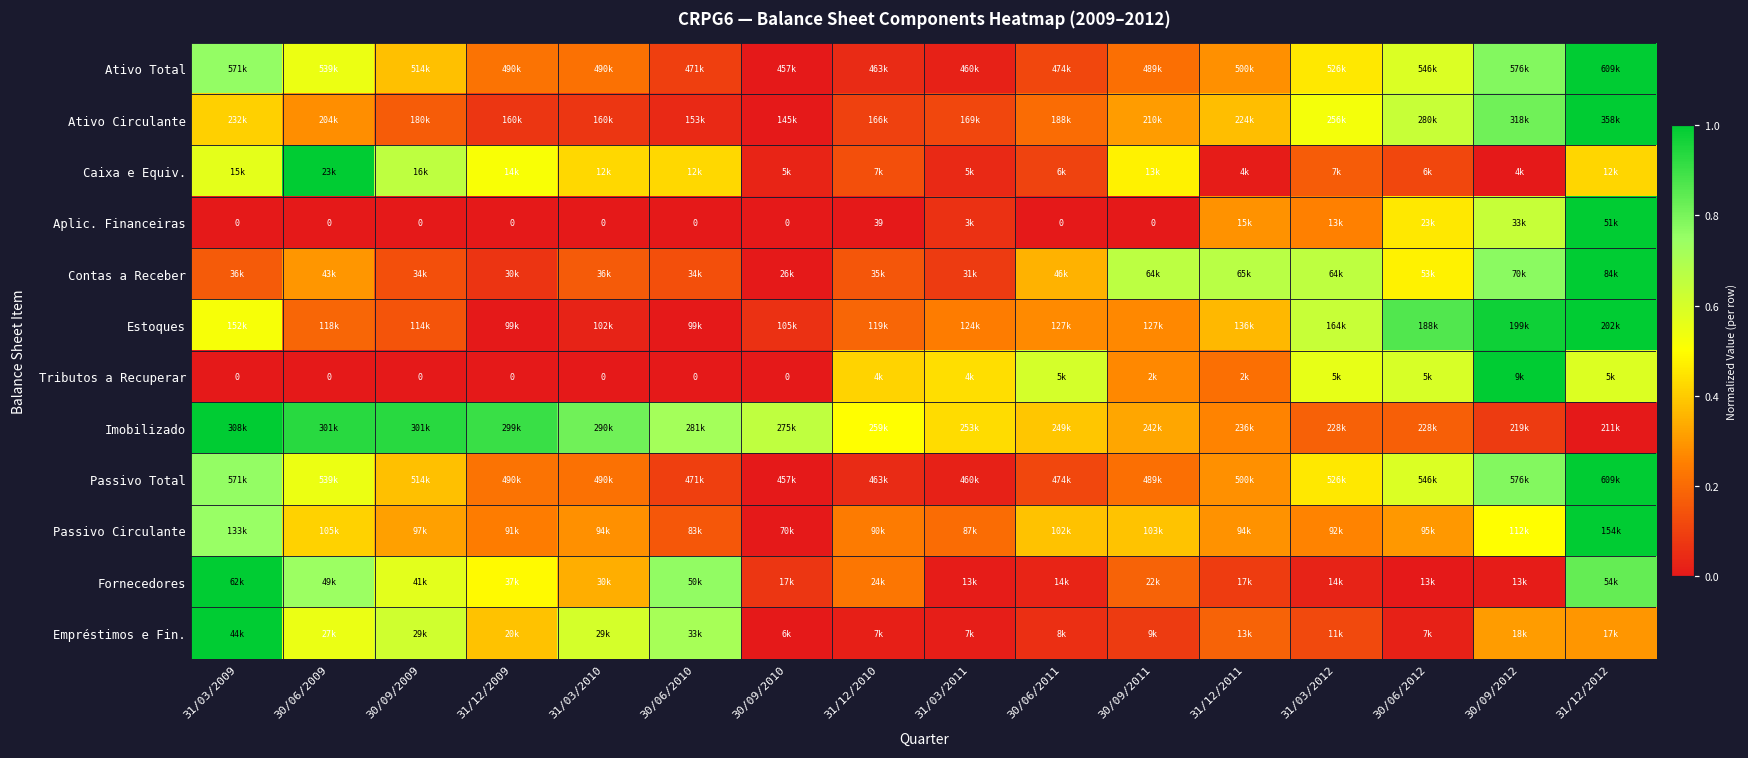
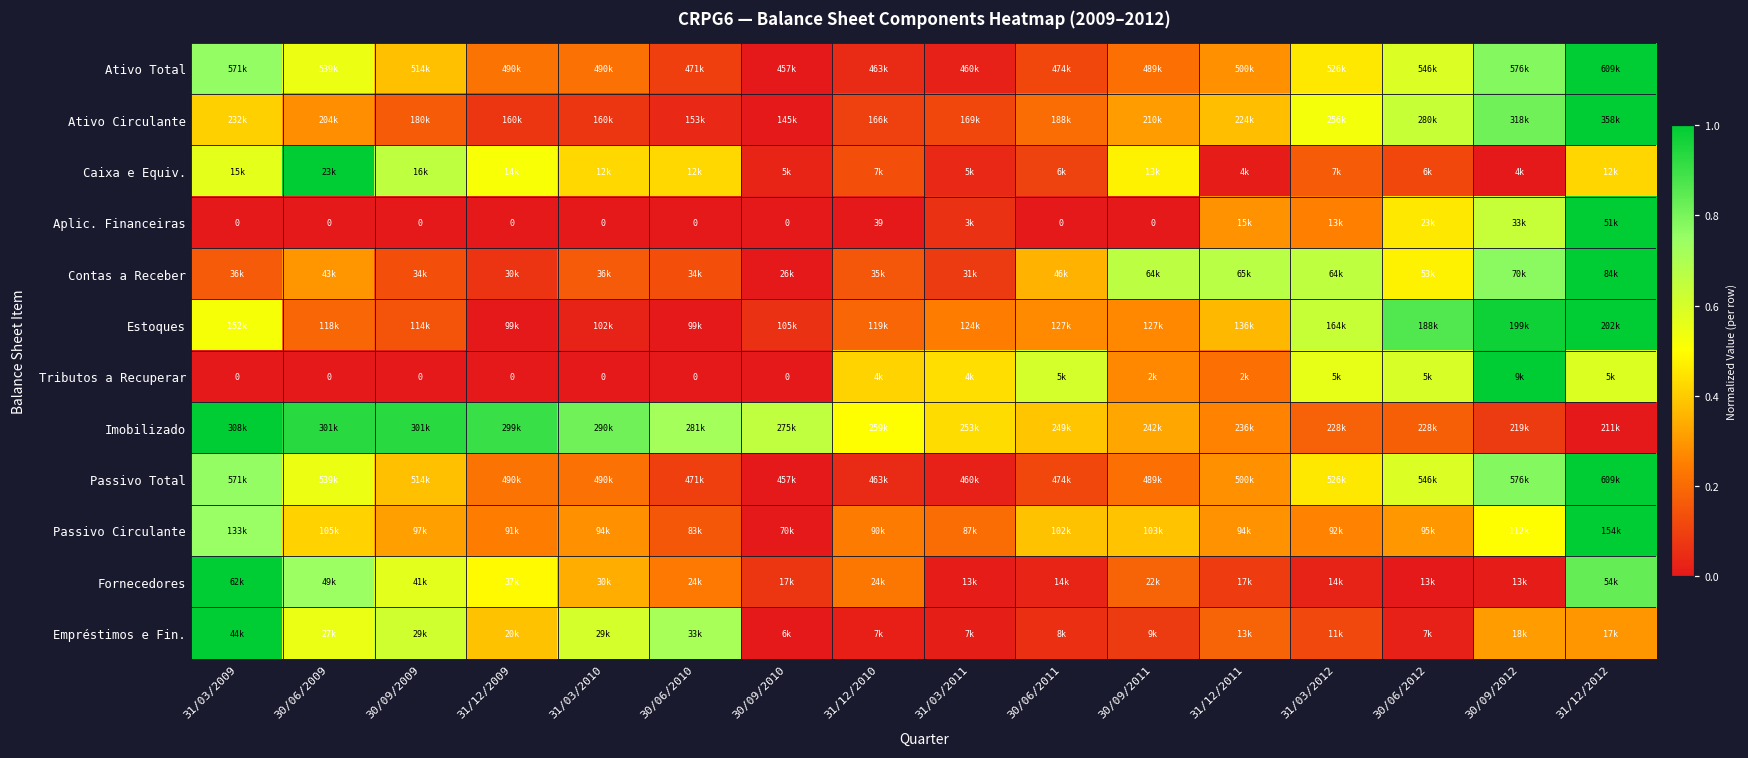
Fornecedores, 30/06/2010: 50k -> 24k
